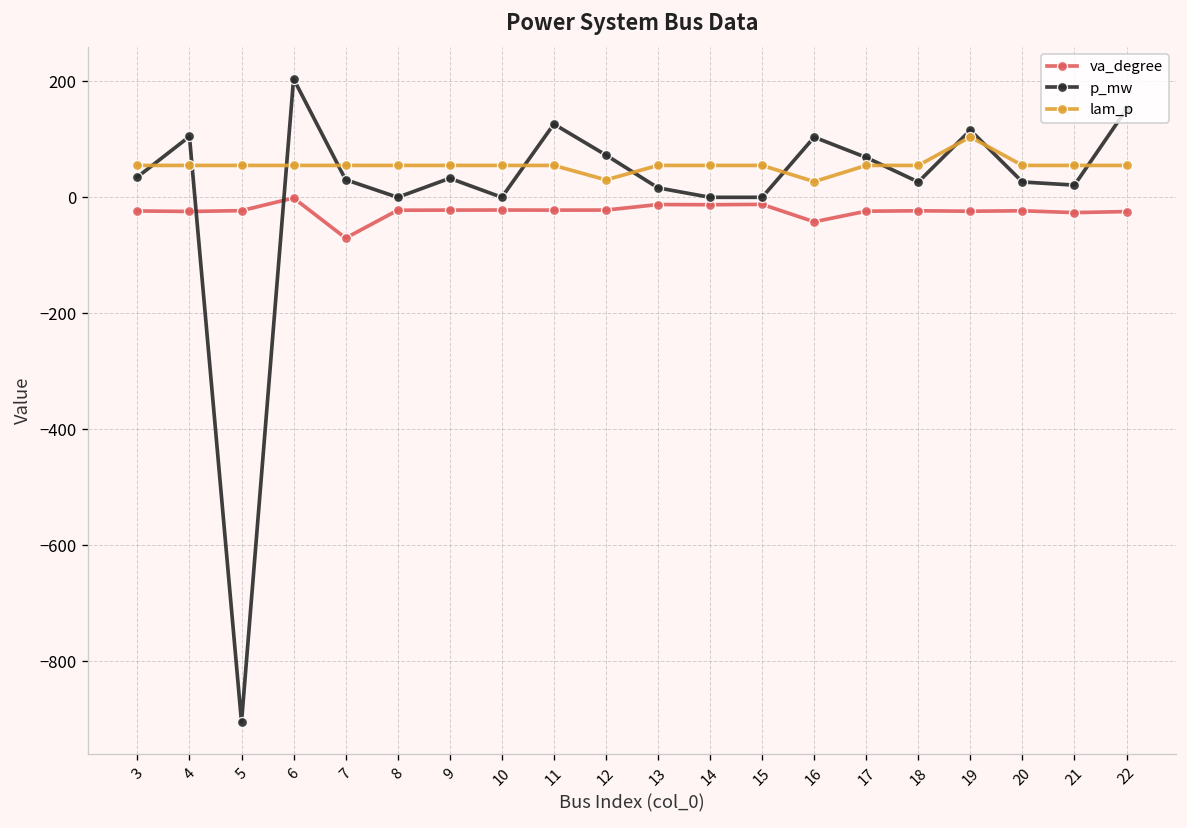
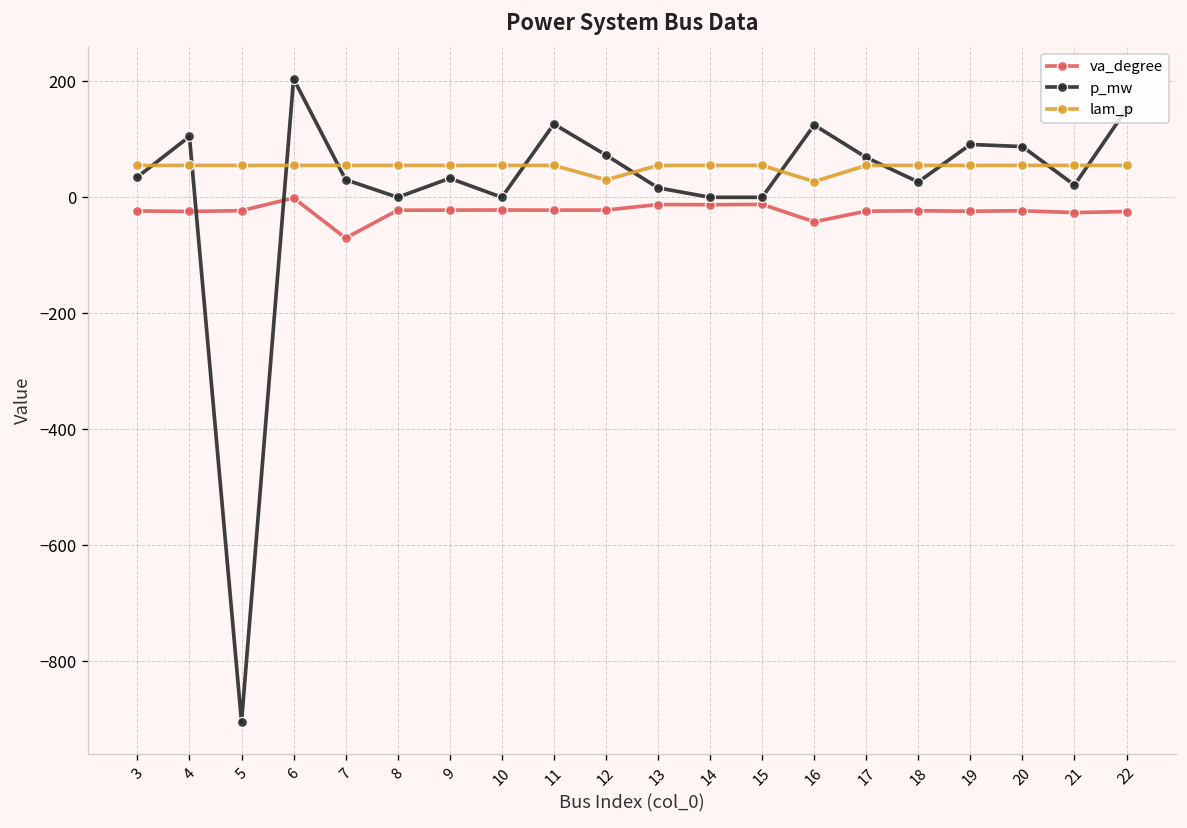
p_mw, 16: 100 -> 120
p_mw, 19: 120 -> 90
lam_p, 19: 100 -> 60
p_mw, 20: 30 -> 90
